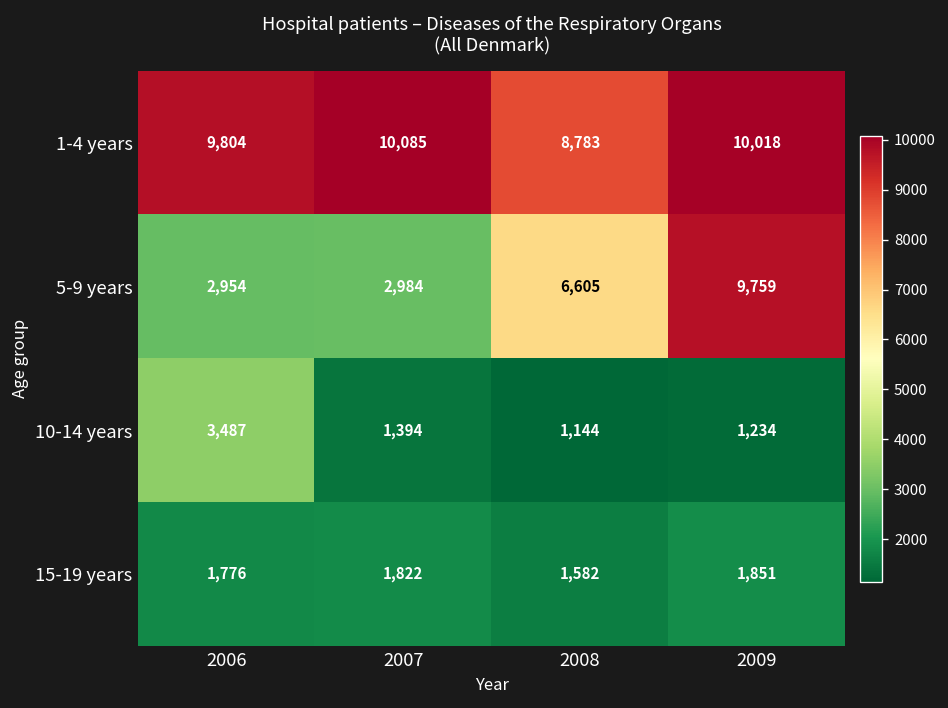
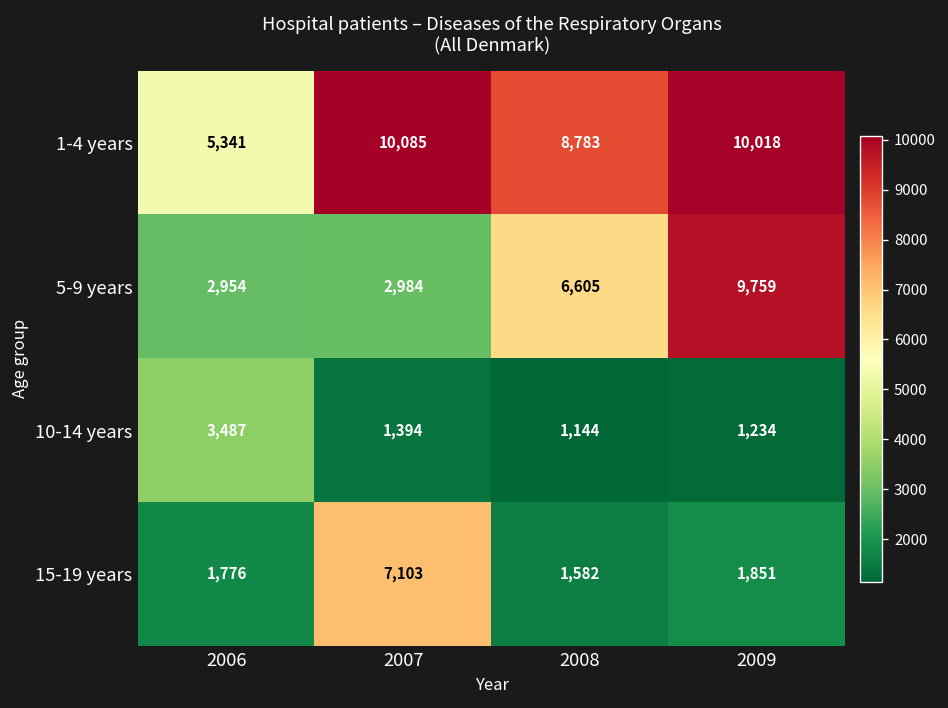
1-4 years, 2006: 9,804 -> 5,341
15-19 years, 2007: 1,822 -> 7,103
